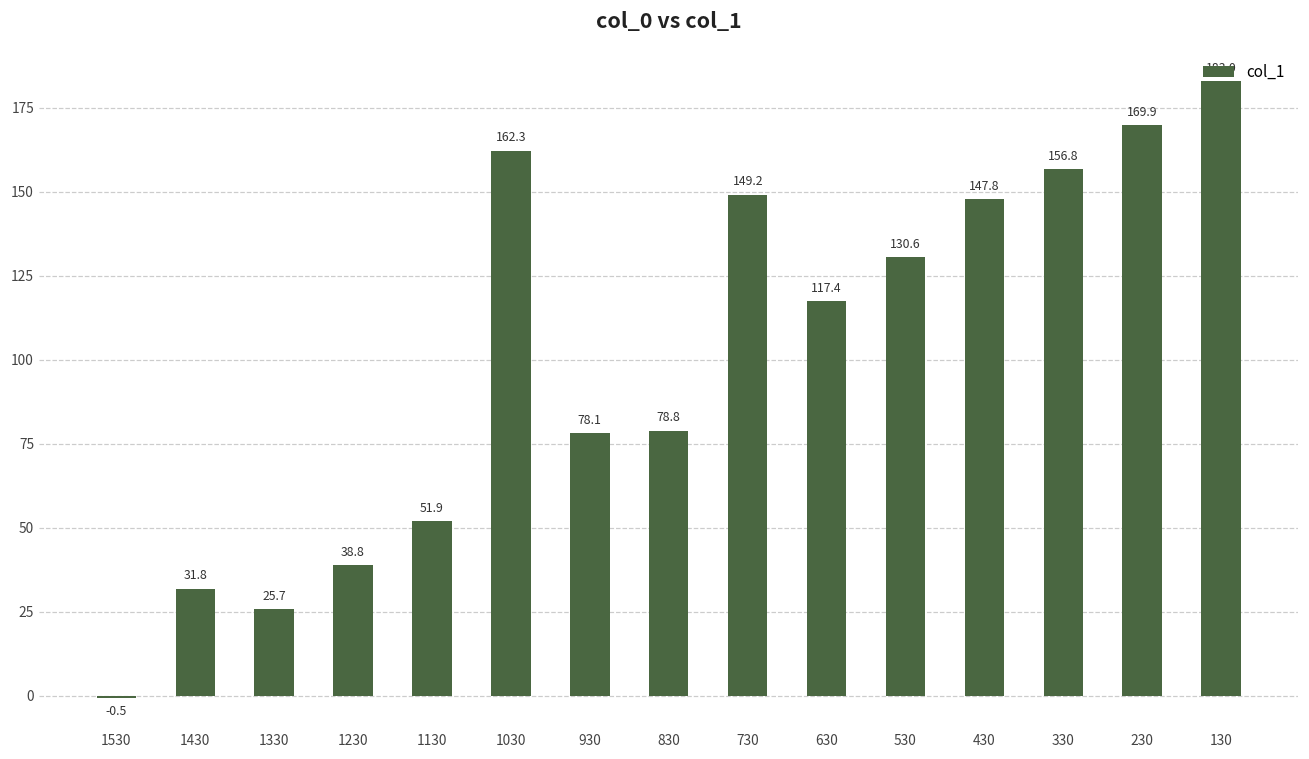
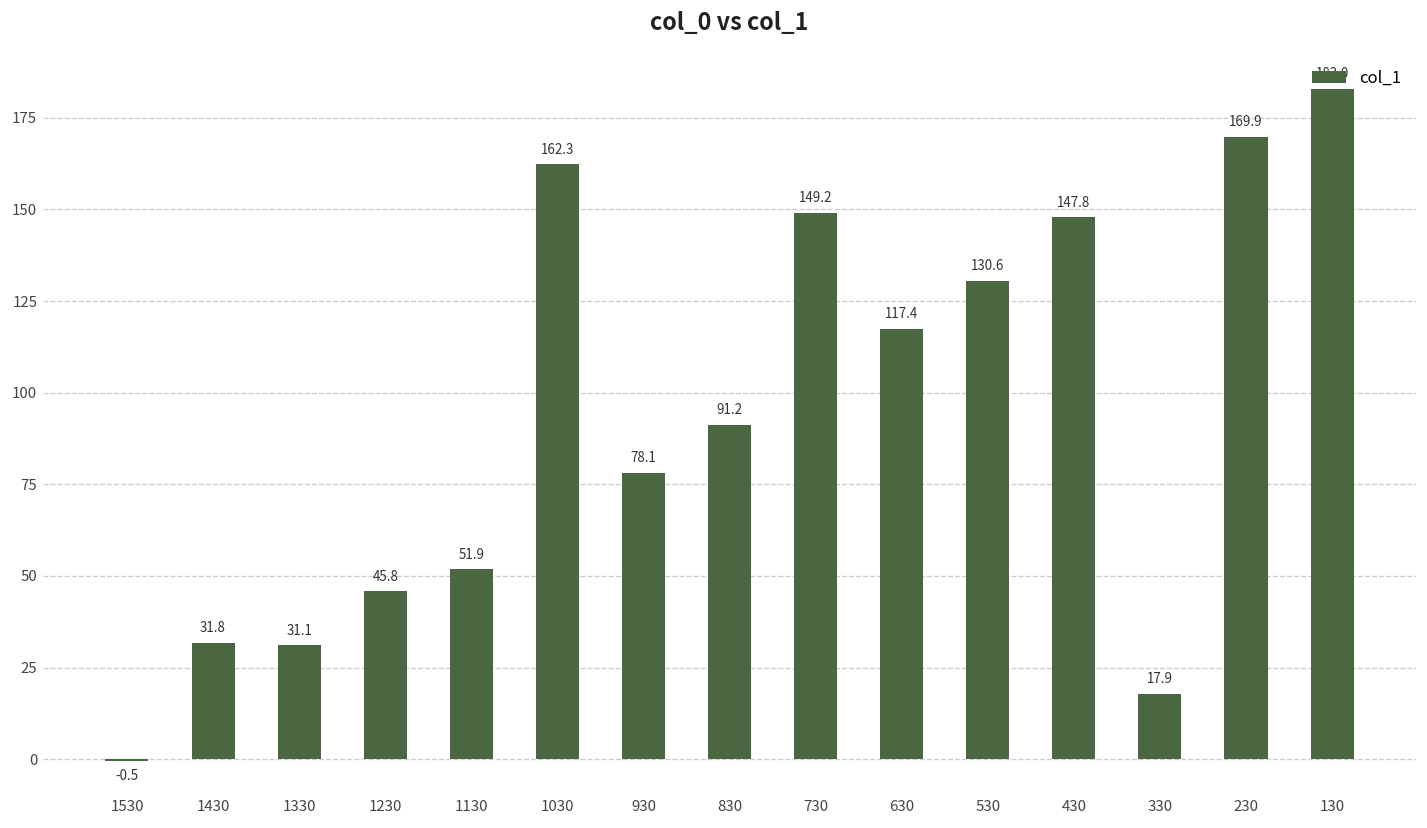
1330: 25.7 -> 31.1
1230: 38.8 -> 45.8
830: 78.8 -> 91.2
330: 156.8 -> 17.9
